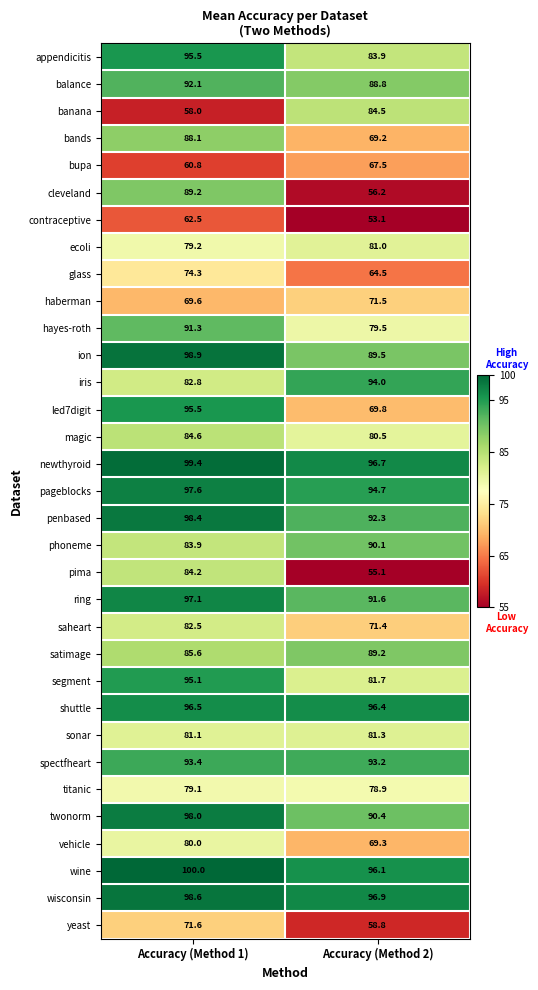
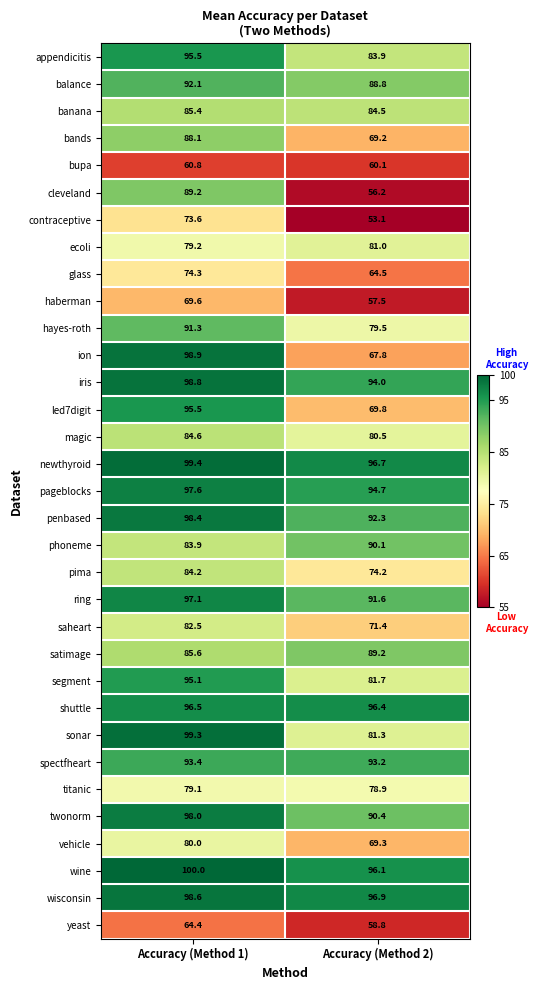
banana, Accuracy (Method 1): 58.0 -> 85.4
bupa, Accuracy (Method 2): 67.5 -> 60.1
contraceptive, Accuracy (Method 1): 62.5 -> 73.6
haberman, Accuracy (Method 2): 71.5 -> 57.5
ion, Accuracy (Method 2): 89.5 -> 67.8
iris, Accuracy (Method 1): 82.8 -> 98.8
pima, Accuracy (Method 2): 55.1 -> 74.2
sonar, Accuracy (Method 1): 81.1 -> 99.3
yeast, Accuracy (Method 1): 71.6 -> 64.4
